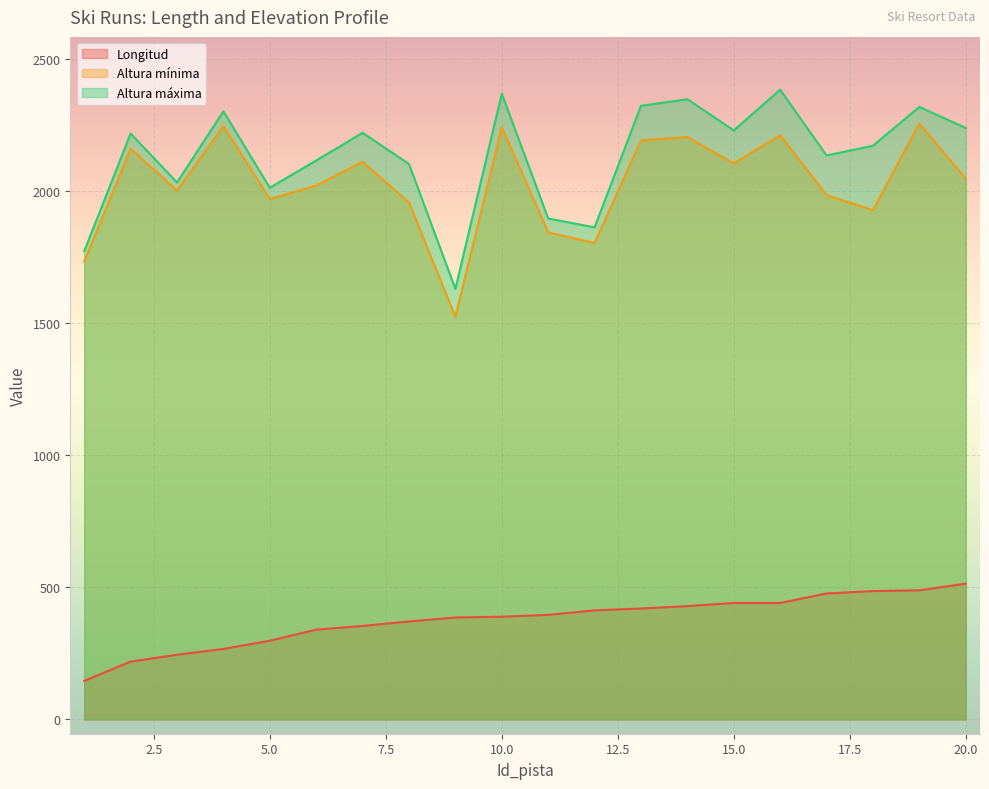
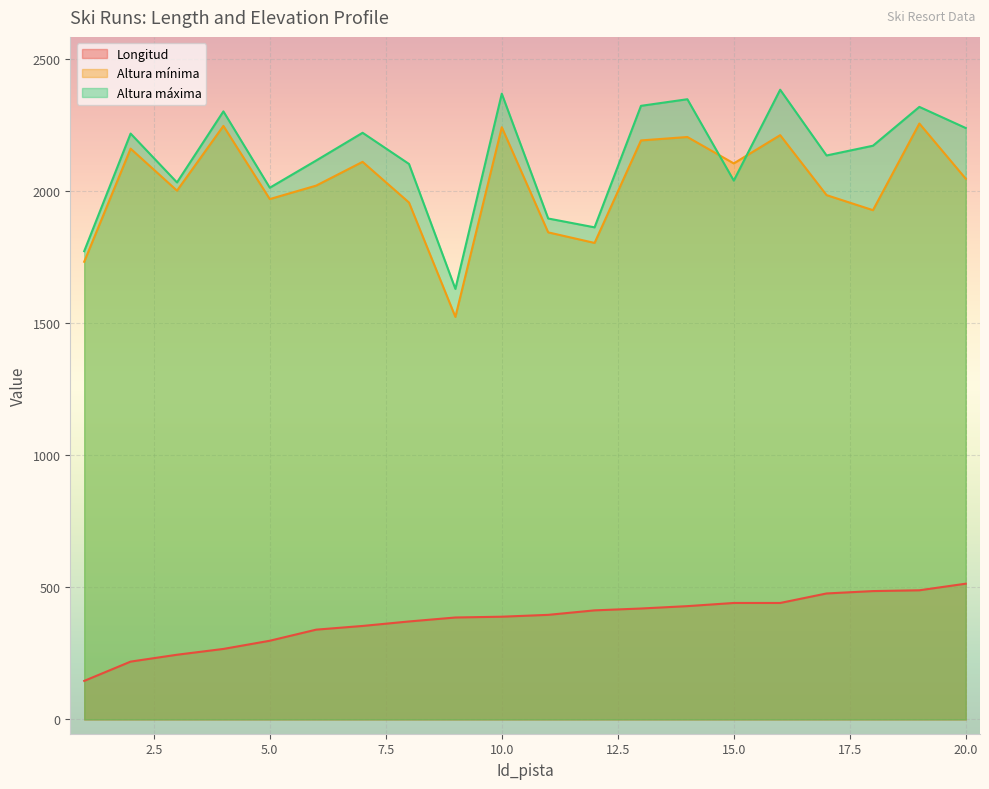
Altura máxima, 15.0: 2230 -> 2040
